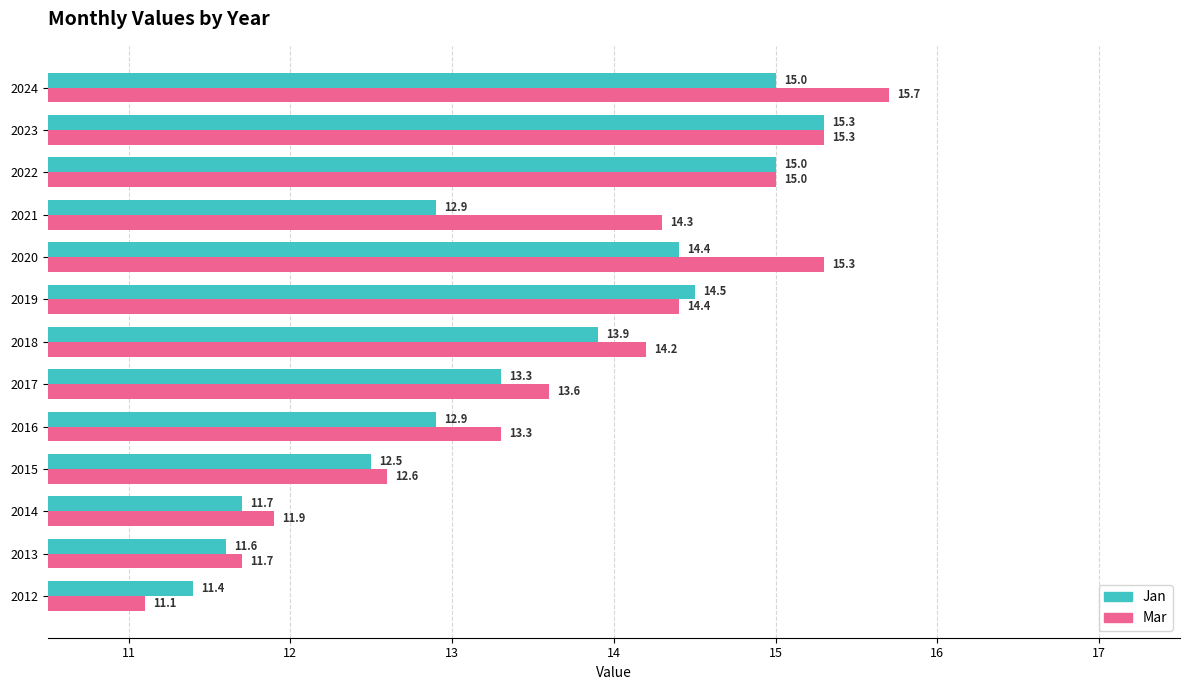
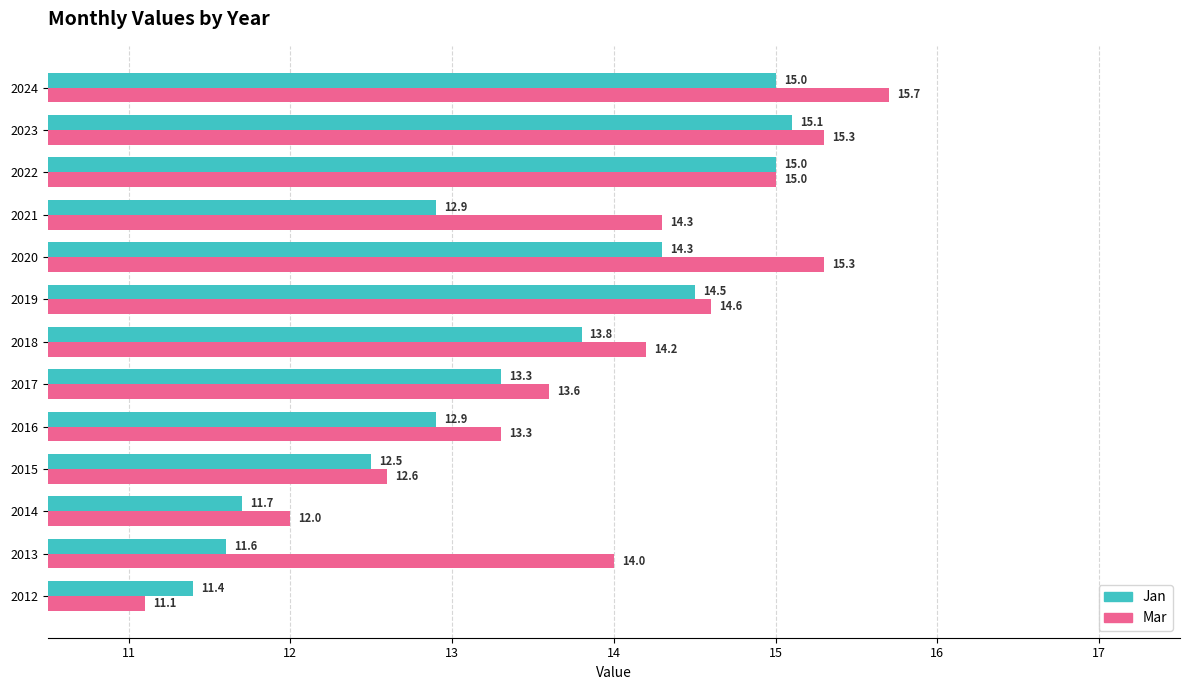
Jan, 2023: 15.3 -> 15.1
Jan, 2020: 14.4 -> 14.3
Mar, 2019: 14.4 -> 14.6
Jan, 2018: 13.9 -> 13.8
Mar, 2014: 11.9 -> 12.0
Mar, 2013: 11.7 -> 14.0
